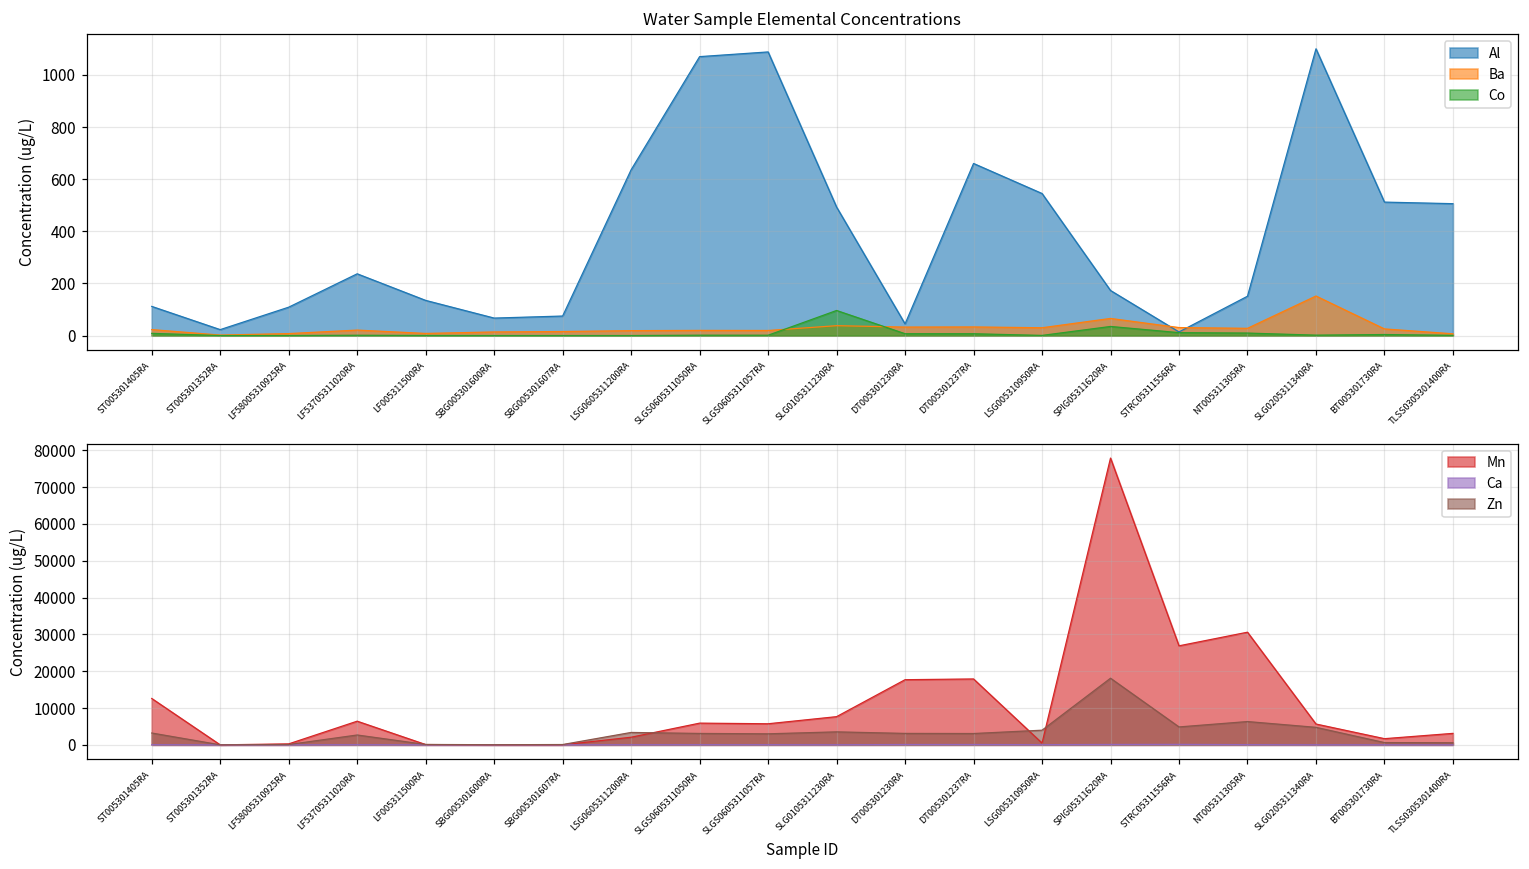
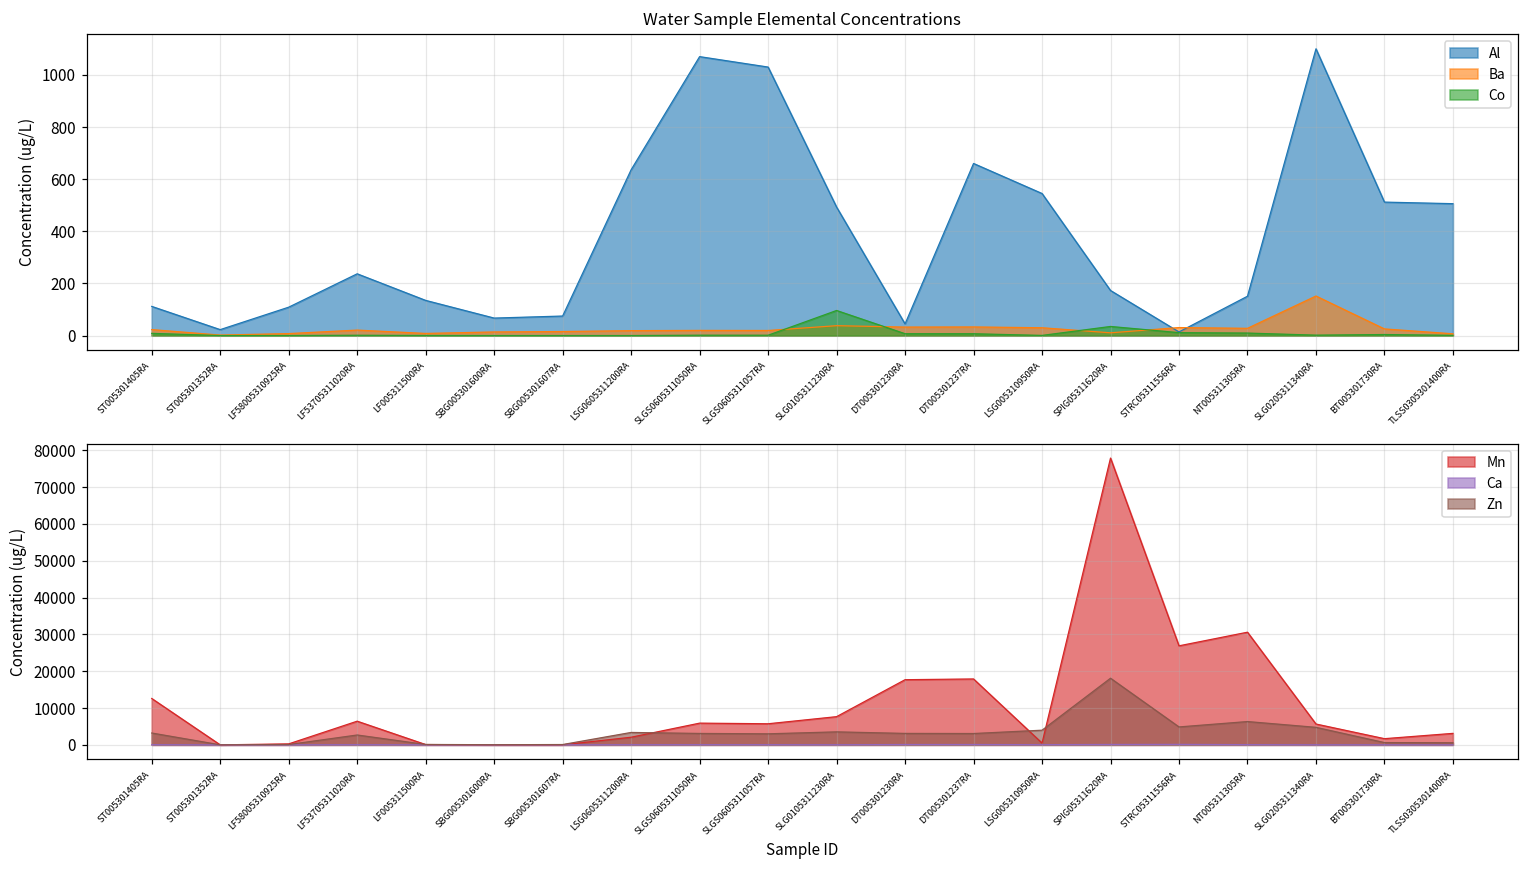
Water Sample Elemental Concentrations, Al, SLGS0605311057RA: 1090 -> 1030
Water Sample Elemental Concentrations, Ba, SPIG05311620RA: 70 -> 10
